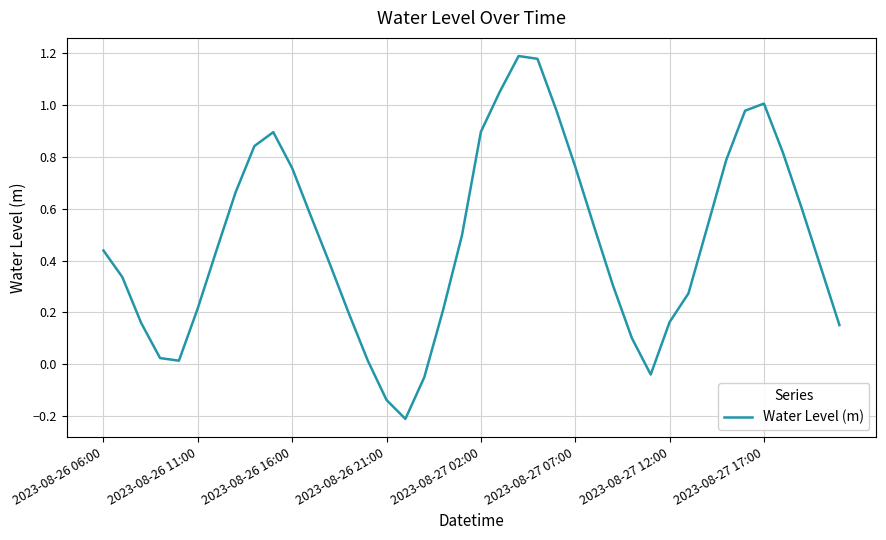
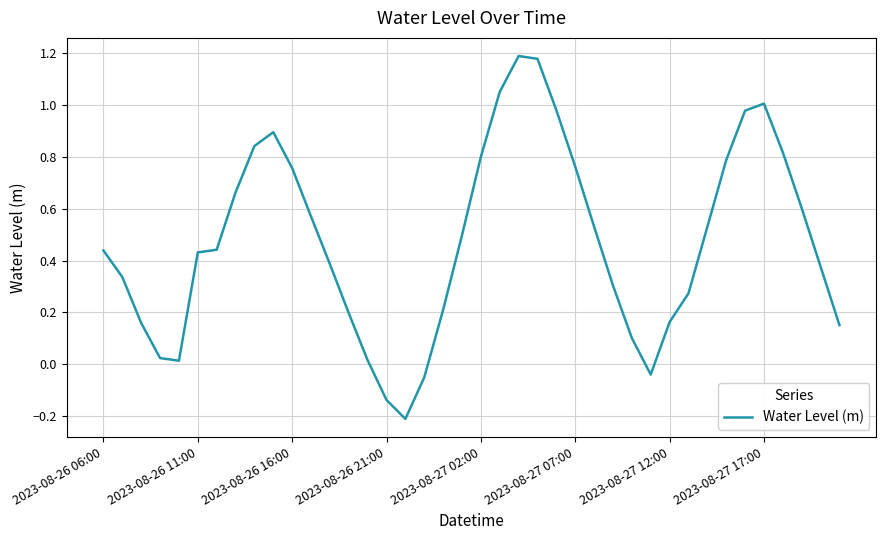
2023-08-26 11:00: 0.22 -> 0.43
2023-08-27 02:00: 0.90 -> 0.80
